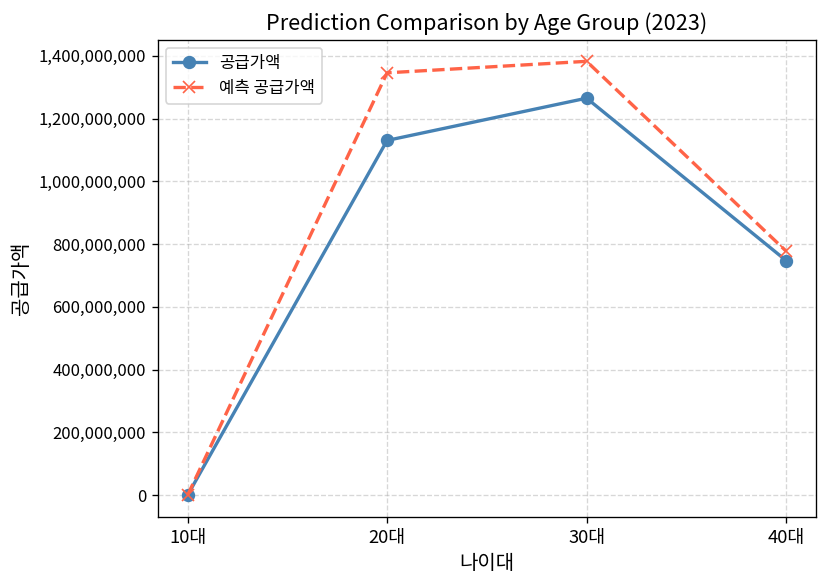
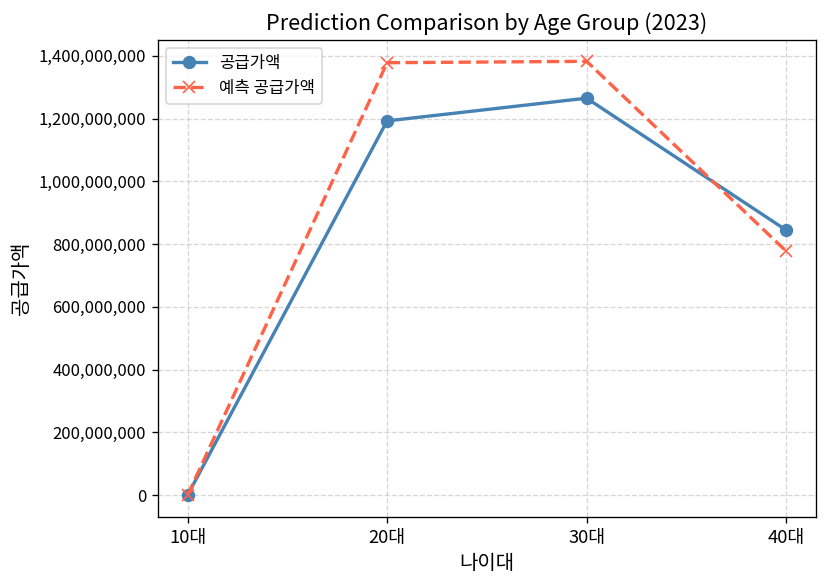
공급가액, 20대: 1,130,000,000 -> 1,190,000,000
예측 공급가액, 20대: 1,350,000,000 -> 1,380,000,000
공급가액, 40대: 750,000,000 -> 840,000,000
